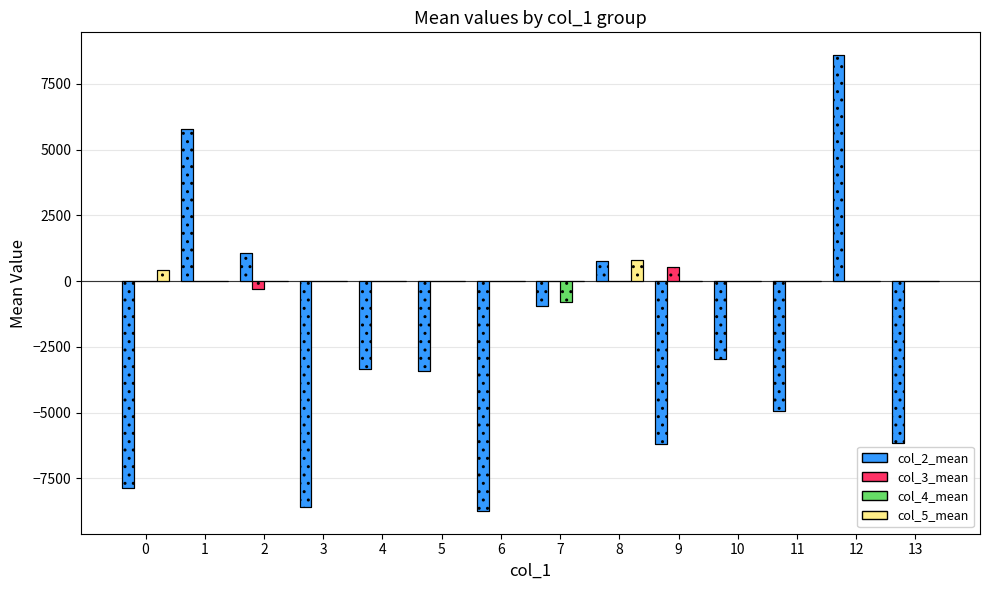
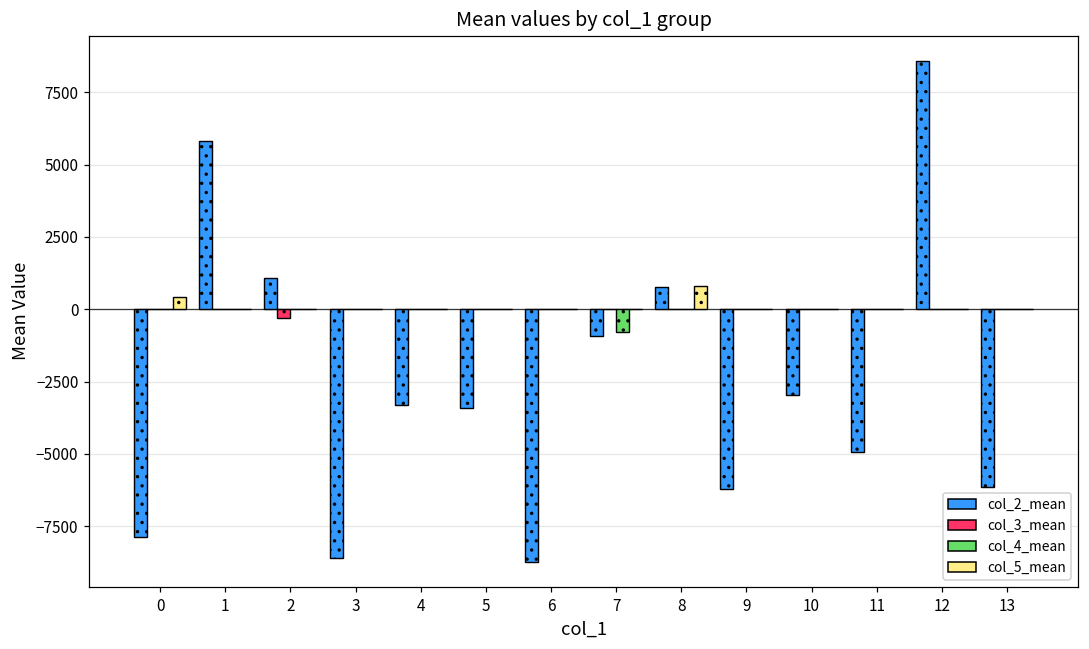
col_3_mean, 9: 500 -> 0
